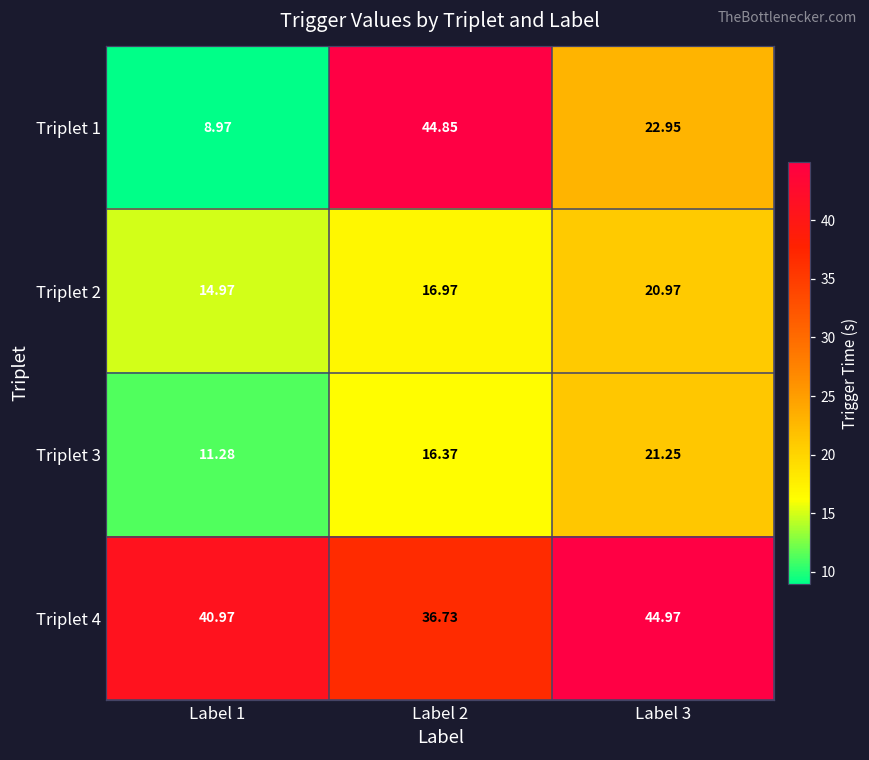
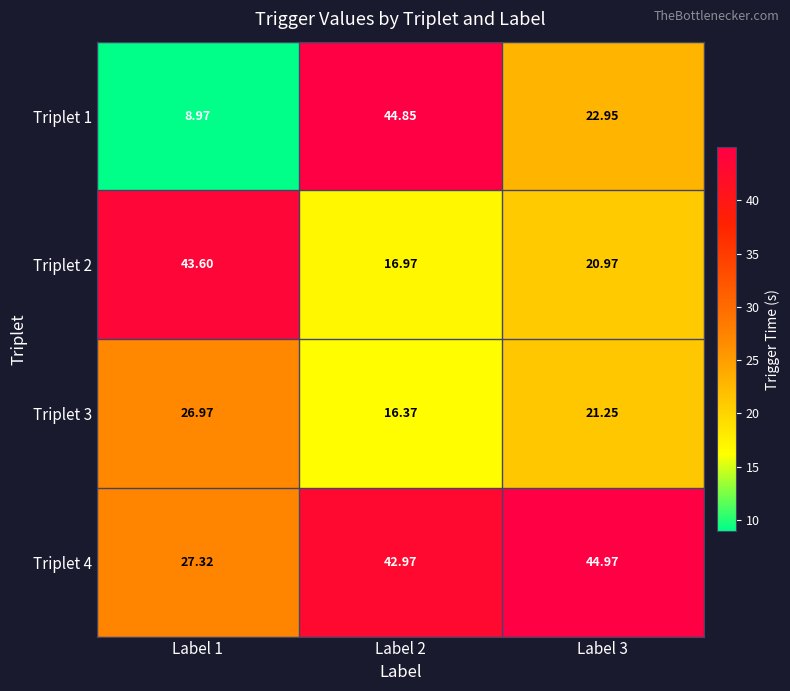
Triplet 2, Label 1: 14.97 -> 43.60
Triplet 3, Label 1: 11.28 -> 26.97
Triplet 4, Label 1: 40.97 -> 27.32
Triplet 4, Label 2: 36.73 -> 42.97
